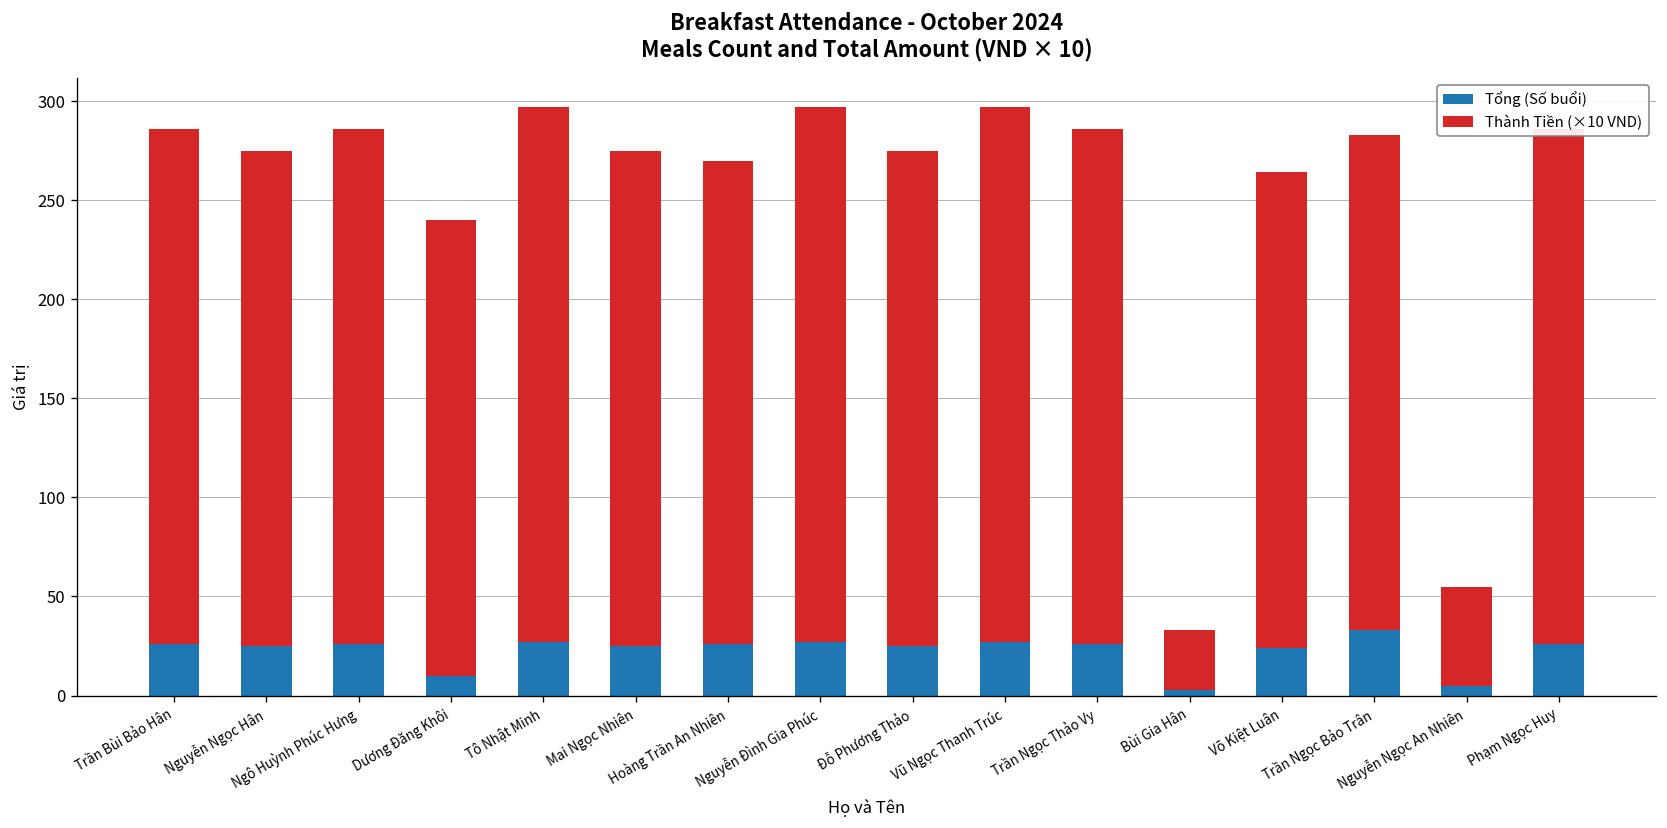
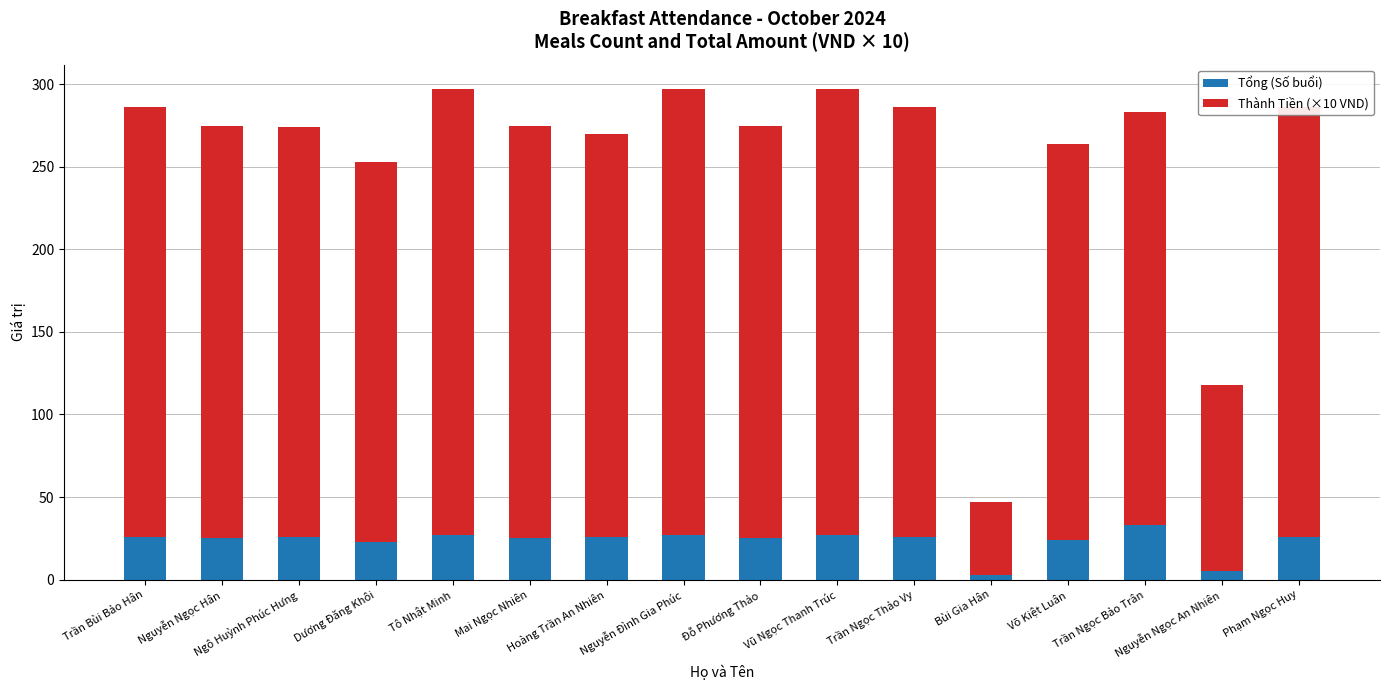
Thành Tiền (×10 VND), Ngô Huỳnh Phúc Hưng: 260 -> 248
Tổng (Số buổi), Dương Đăng Khôi: 10 -> 23
Thành Tiền (×10 VND), Bùi Gia Hân: 30 -> 44
Thành Tiền (×10 VND), Nguyễn Ngọc An Nhiên: 50 -> 113
